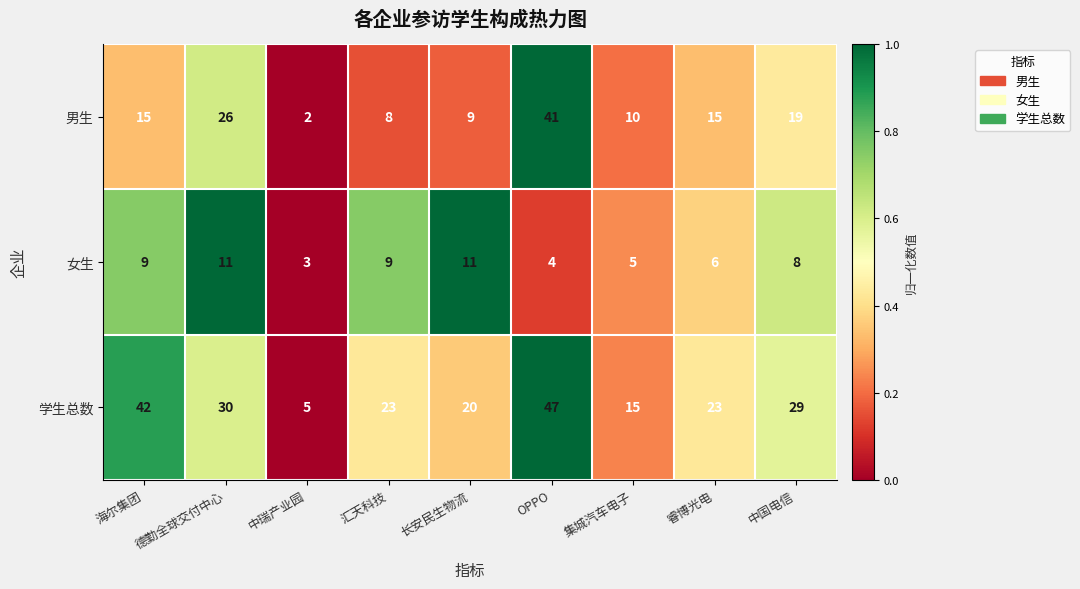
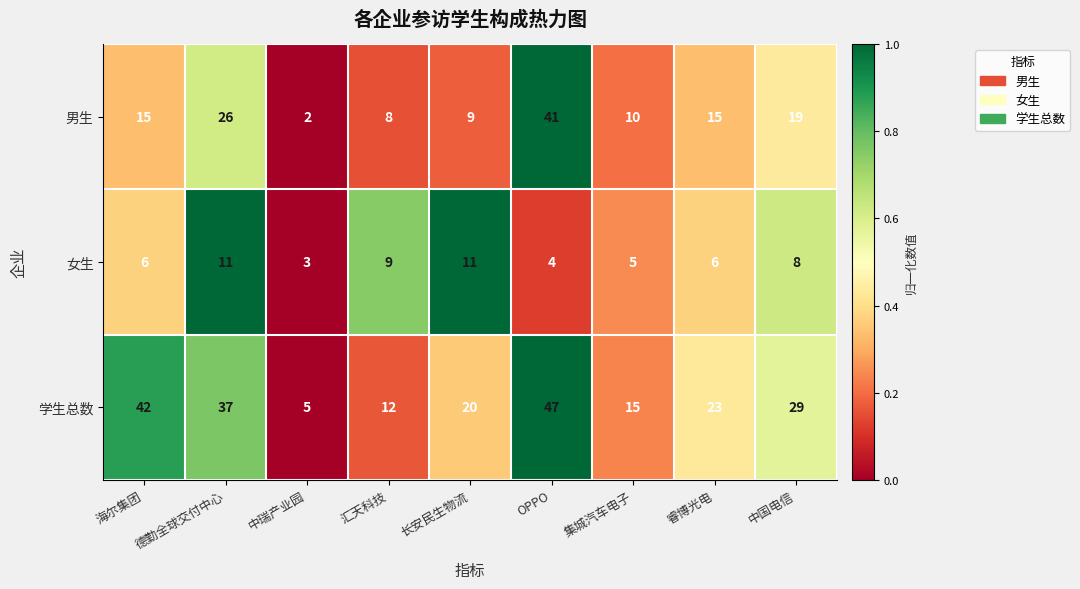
女生, 海尔集团: 9 -> 6
学生总数, 德勤全球交付中心: 30 -> 37
学生总数, 汇天科技: 23 -> 12
